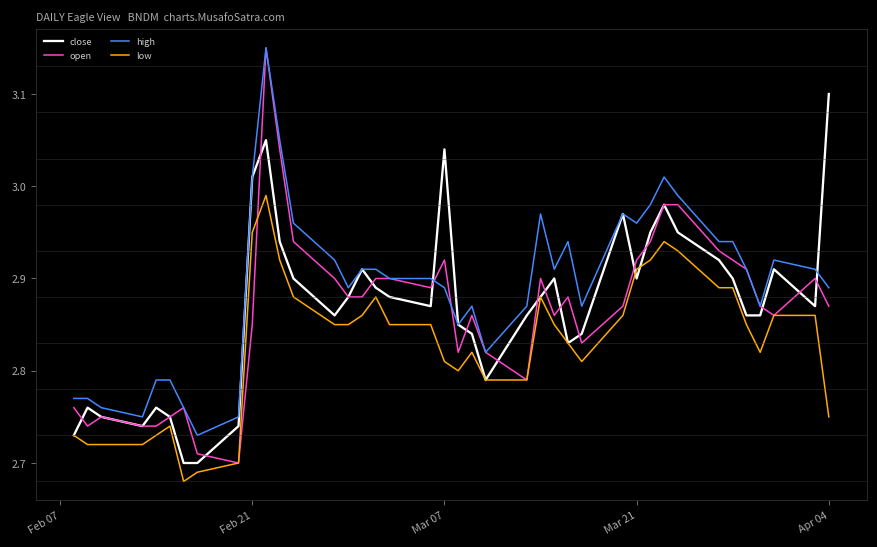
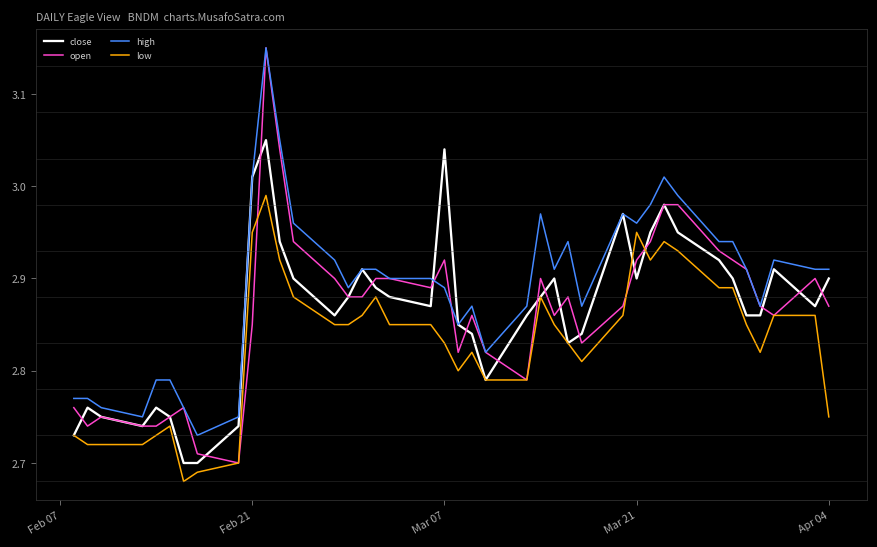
low, Mar 07: 2.81 -> 2.83
low, Mar 21: 2.91 -> 2.95
close, Apr 04: 3.1 -> 2.9
high, Apr 04: 2.89 -> 2.91
